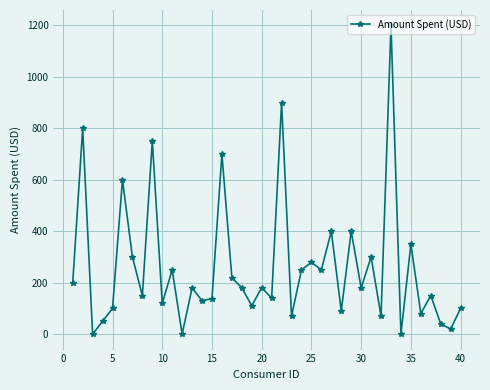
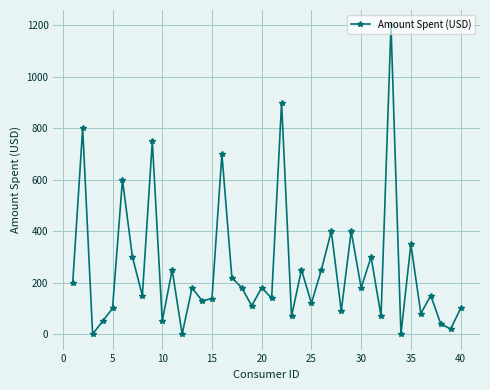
10: 120 -> 50
25: 280 -> 120
